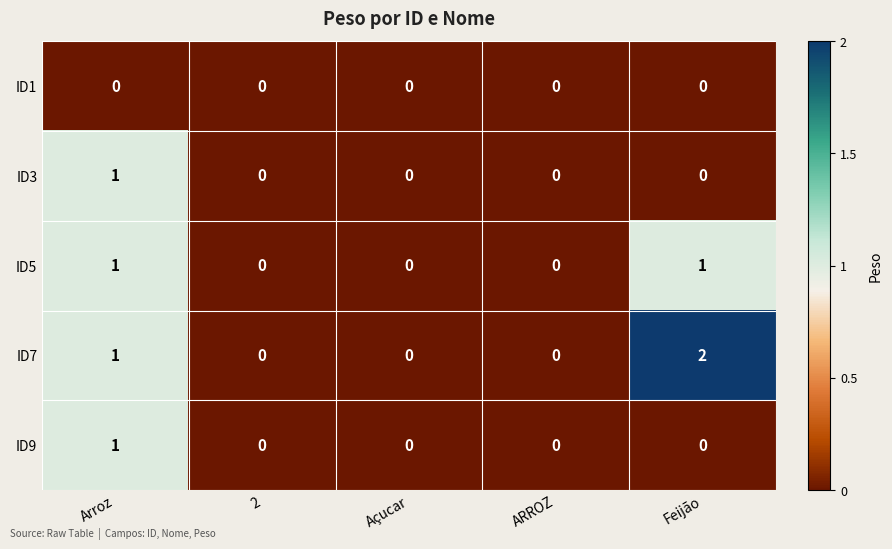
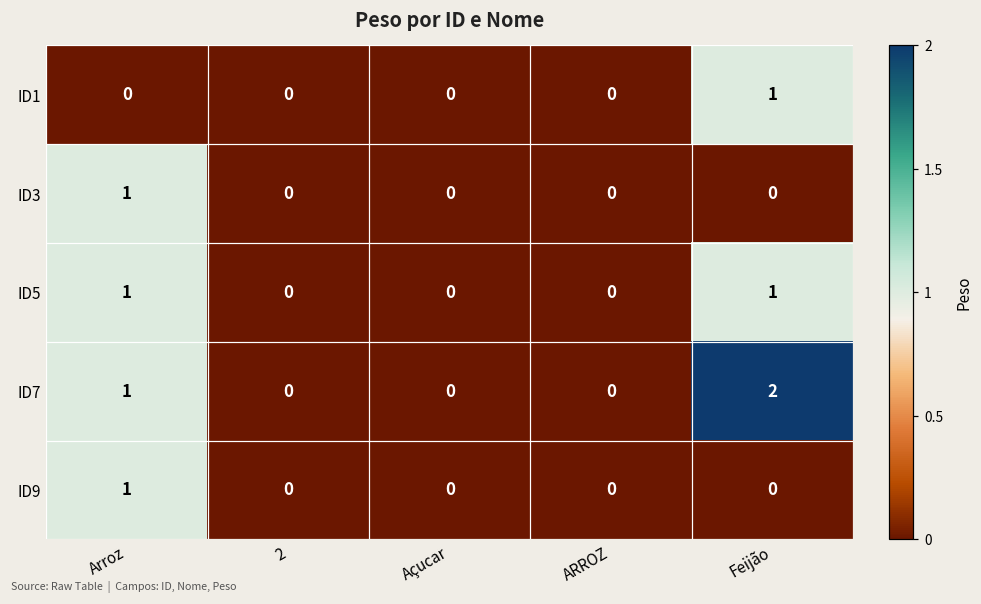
ID1, Feijão: 0 -> 1
